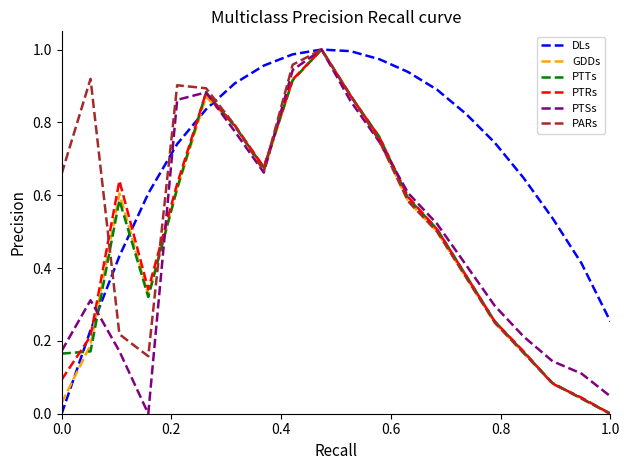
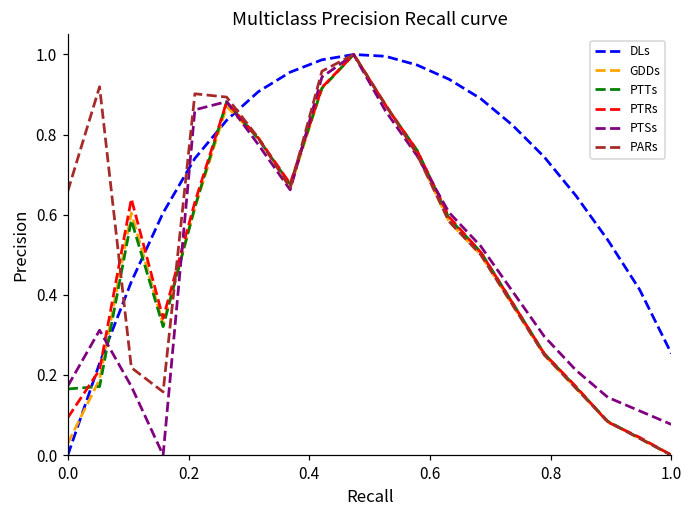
PTSs, 1.0: 0.05 -> 0.08
